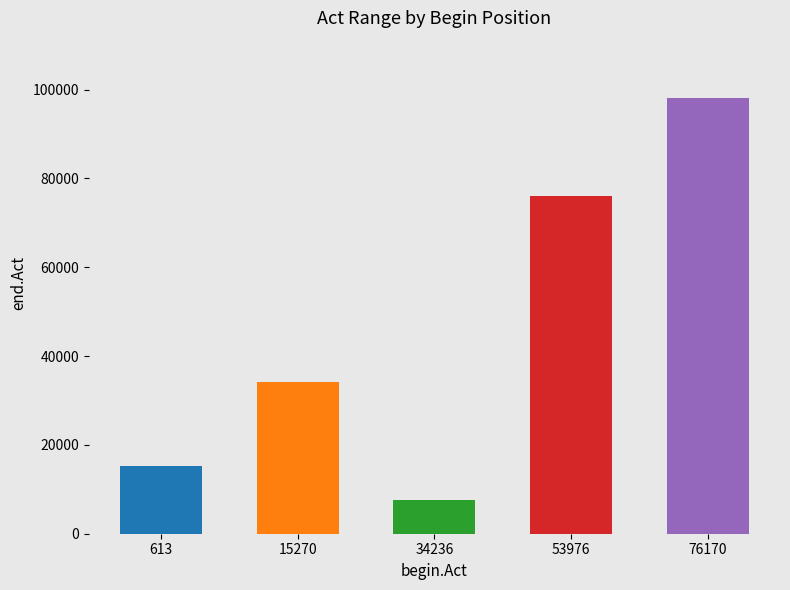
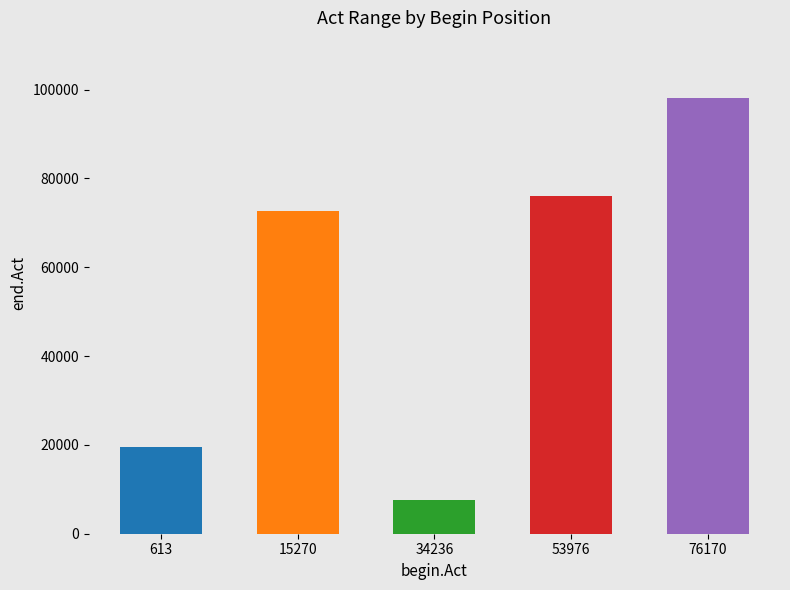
613: 15000 -> 20000
15270: 34000 -> 73000
